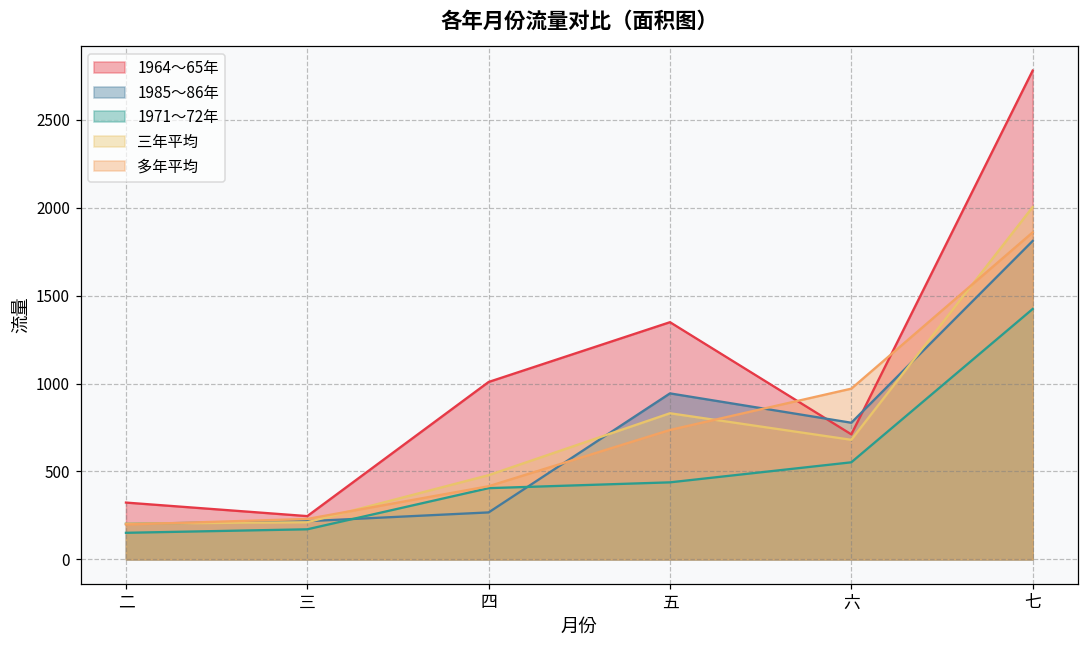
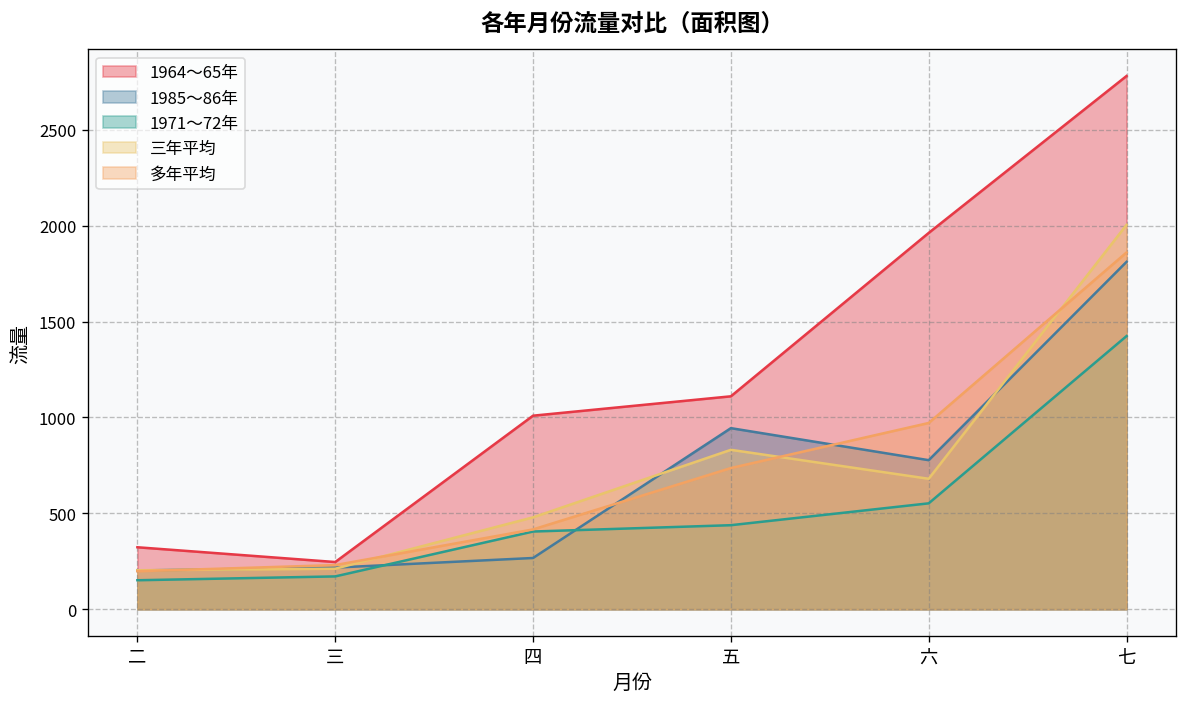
1964～65年, 五: 1350 -> 1110
1964～65年, 六: 710 -> 1960
